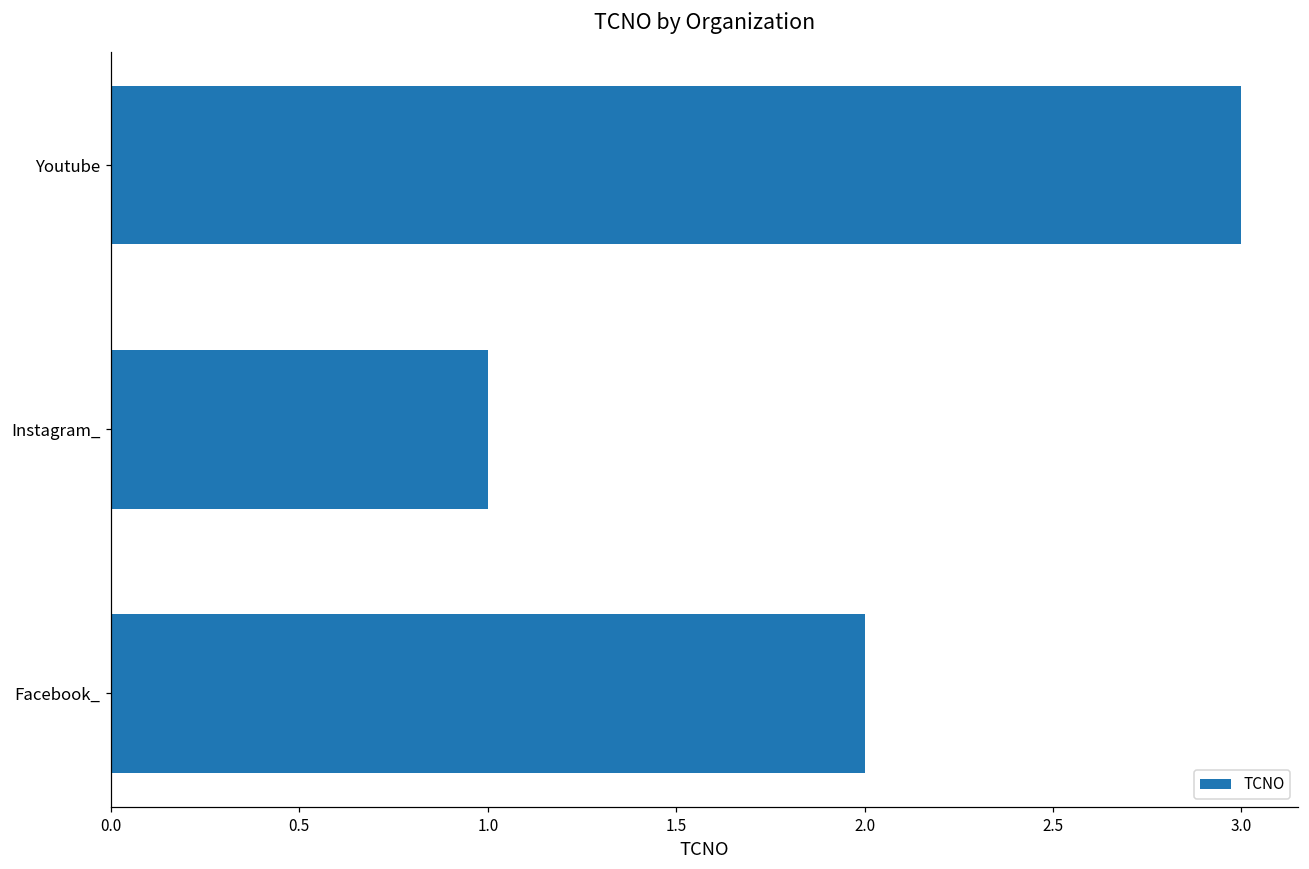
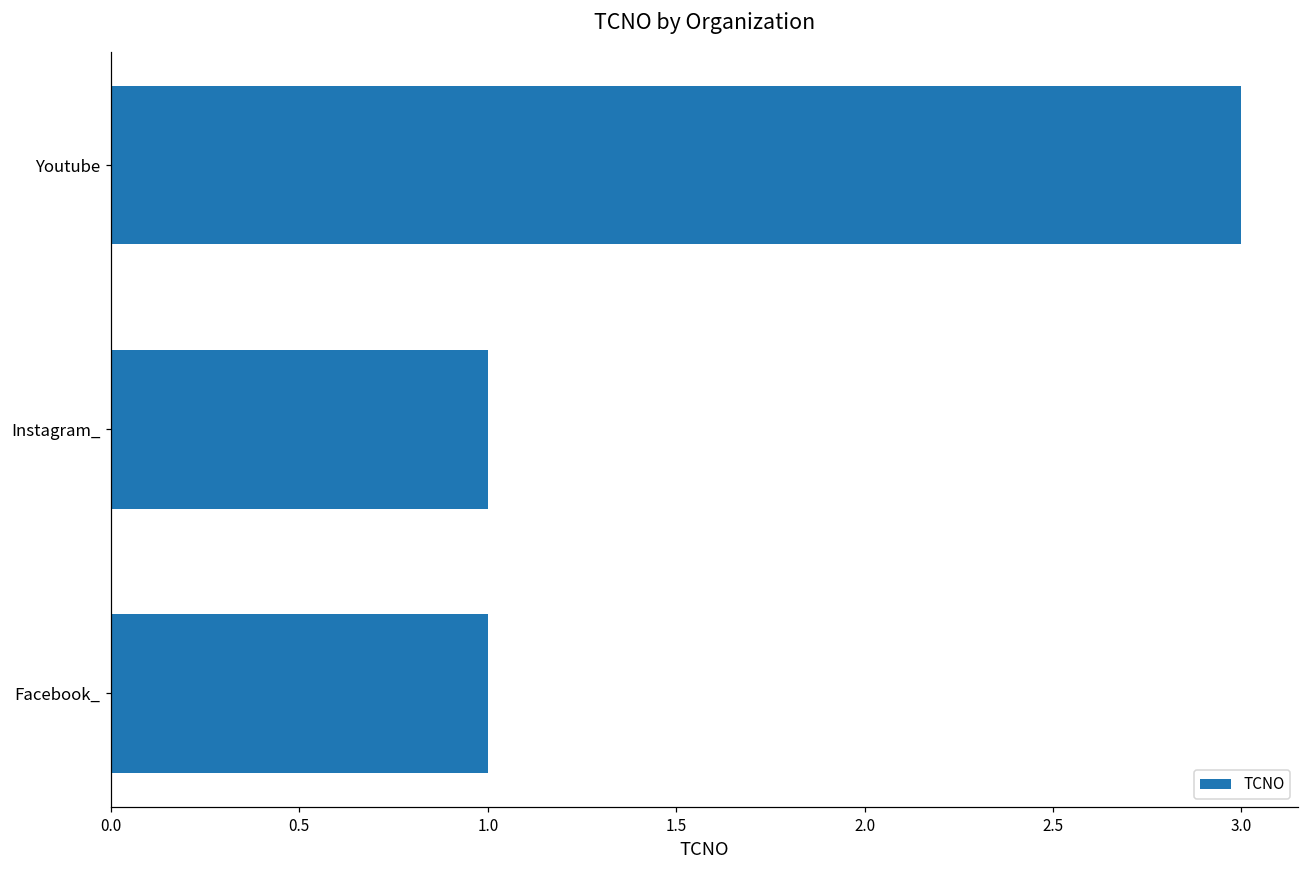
Facebook_: 2 -> 1
